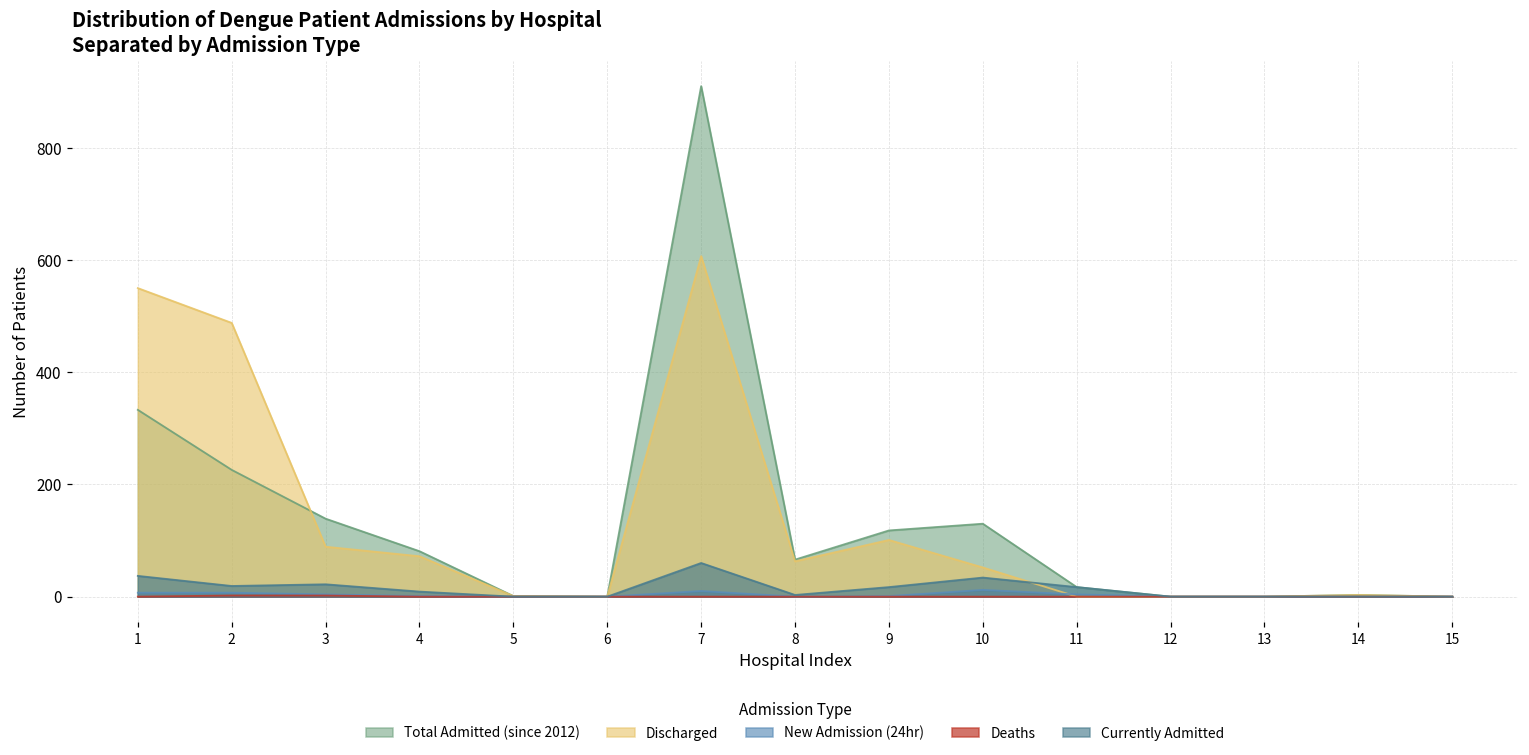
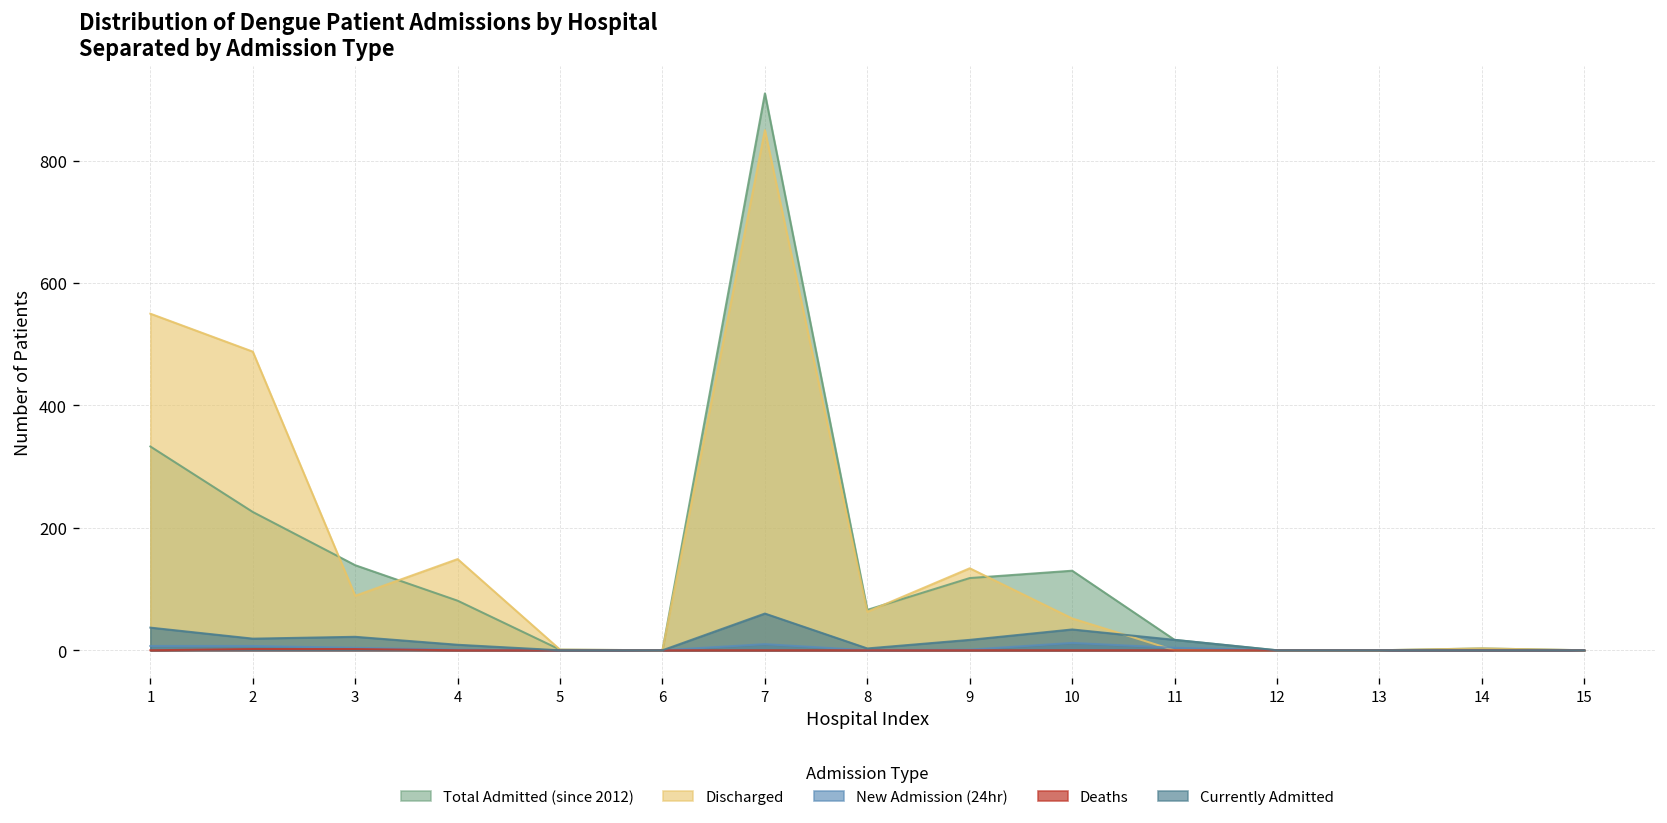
Discharged, 4: 70 -> 150
Discharged, 7: 610 -> 850
Discharged, 9: 100 -> 130
